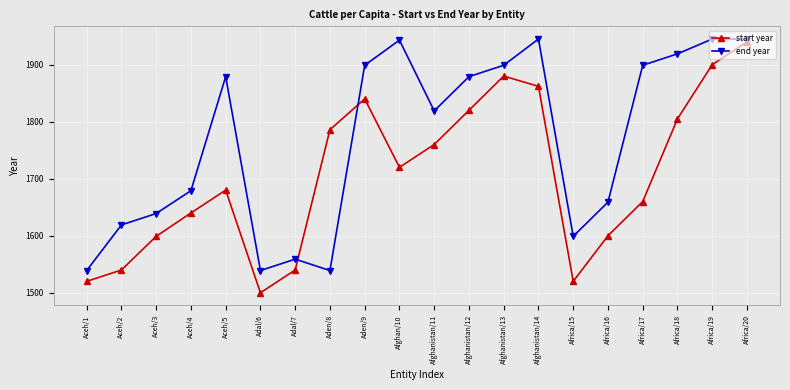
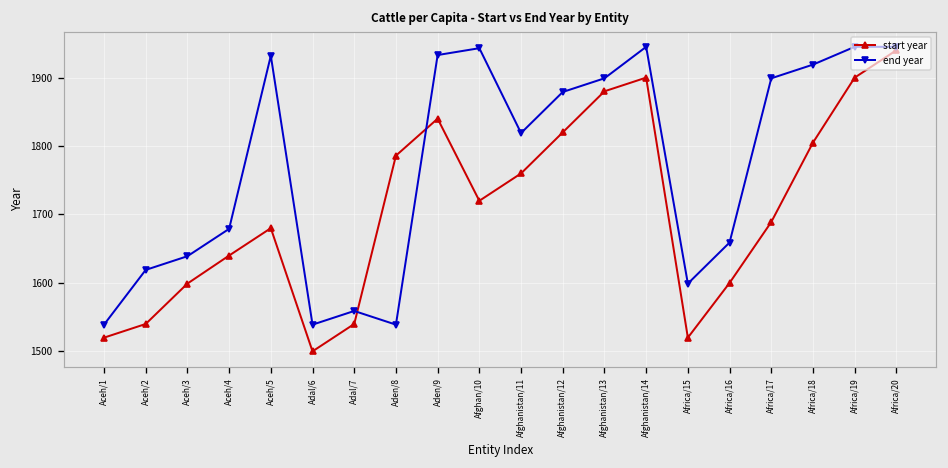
end year, Aceh/5: 1880 -> 1930
end year, Aden/9: 1900 -> 1930
start year, Afghanistan/14: 1860 -> 1900
start year, Africa/17: 1660 -> 1690
